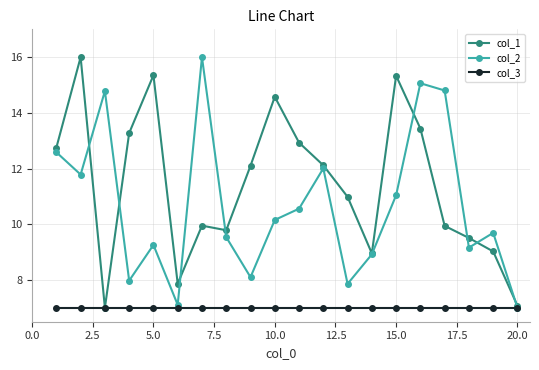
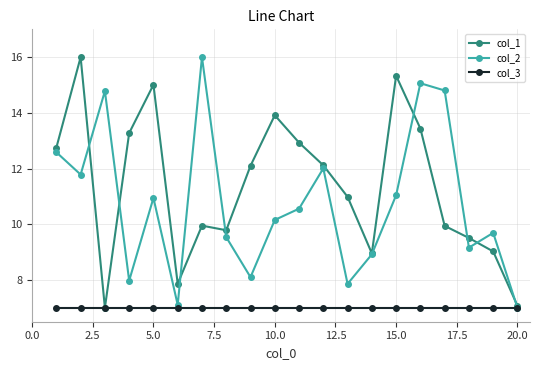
col_1, 5.0: 15.4 -> 15.0
col_2, 5.0: 9.3 -> 10.9
col_1, 10.0: 14.6 -> 13.9
